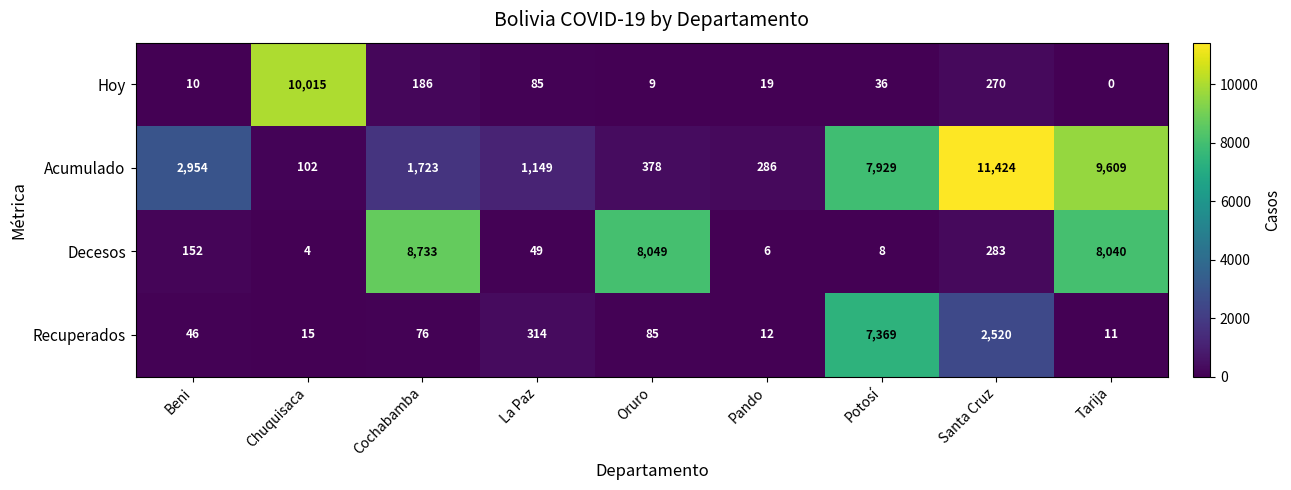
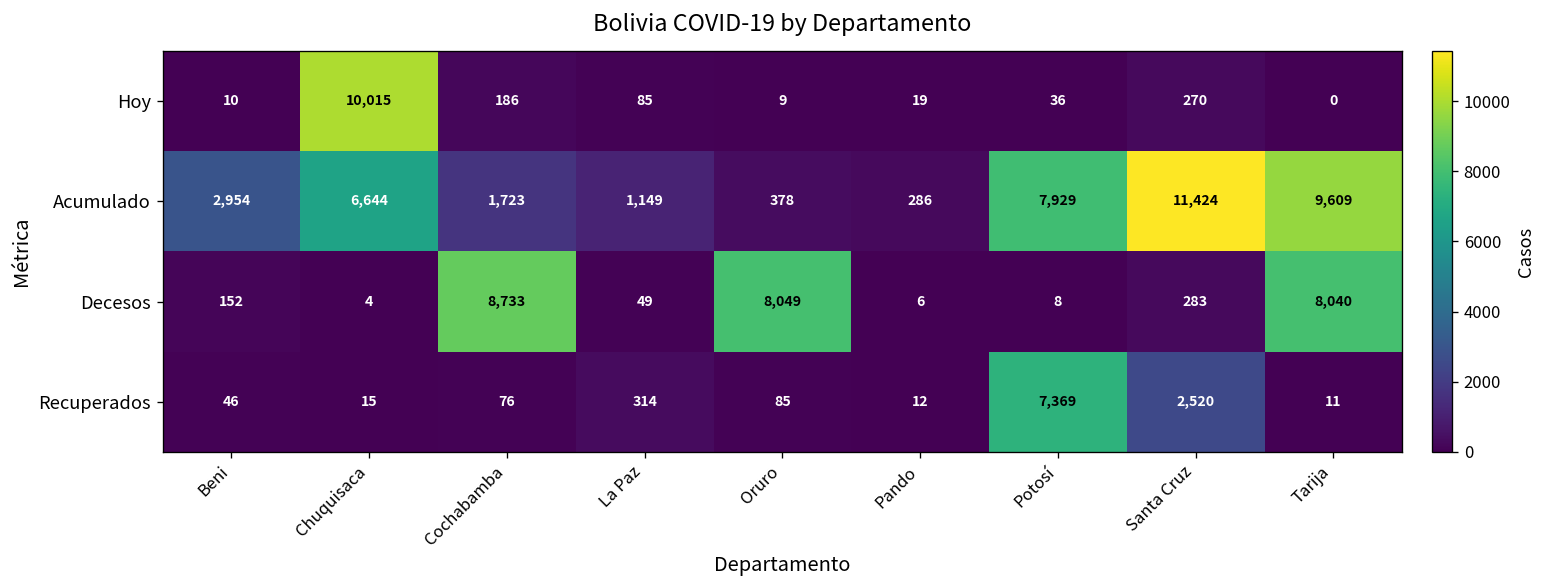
Acumulado, Chuquisaca: 102 -> 6,644
